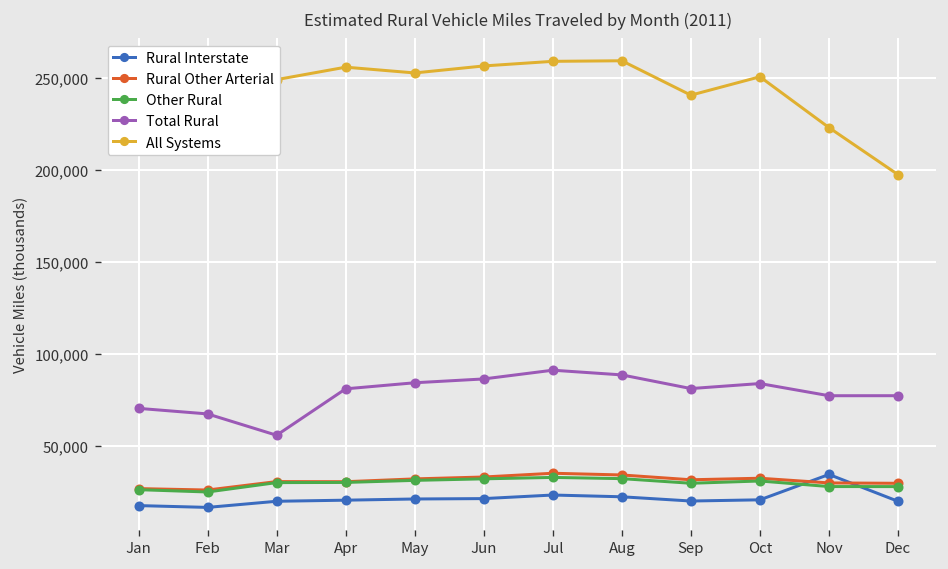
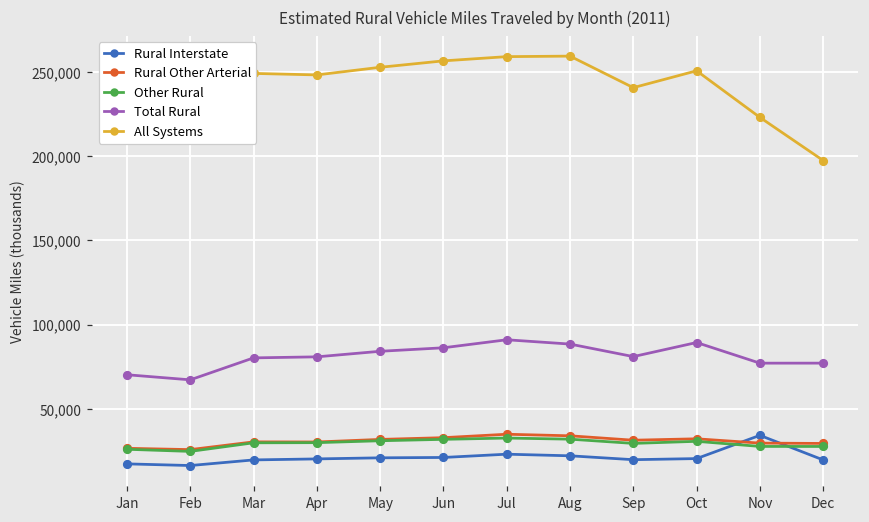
Total Rural, Mar: 56,000 -> 80,000
All Systems, Apr: 256,000 -> 248,000
Total Rural, Oct: 84,000 -> 89,000
